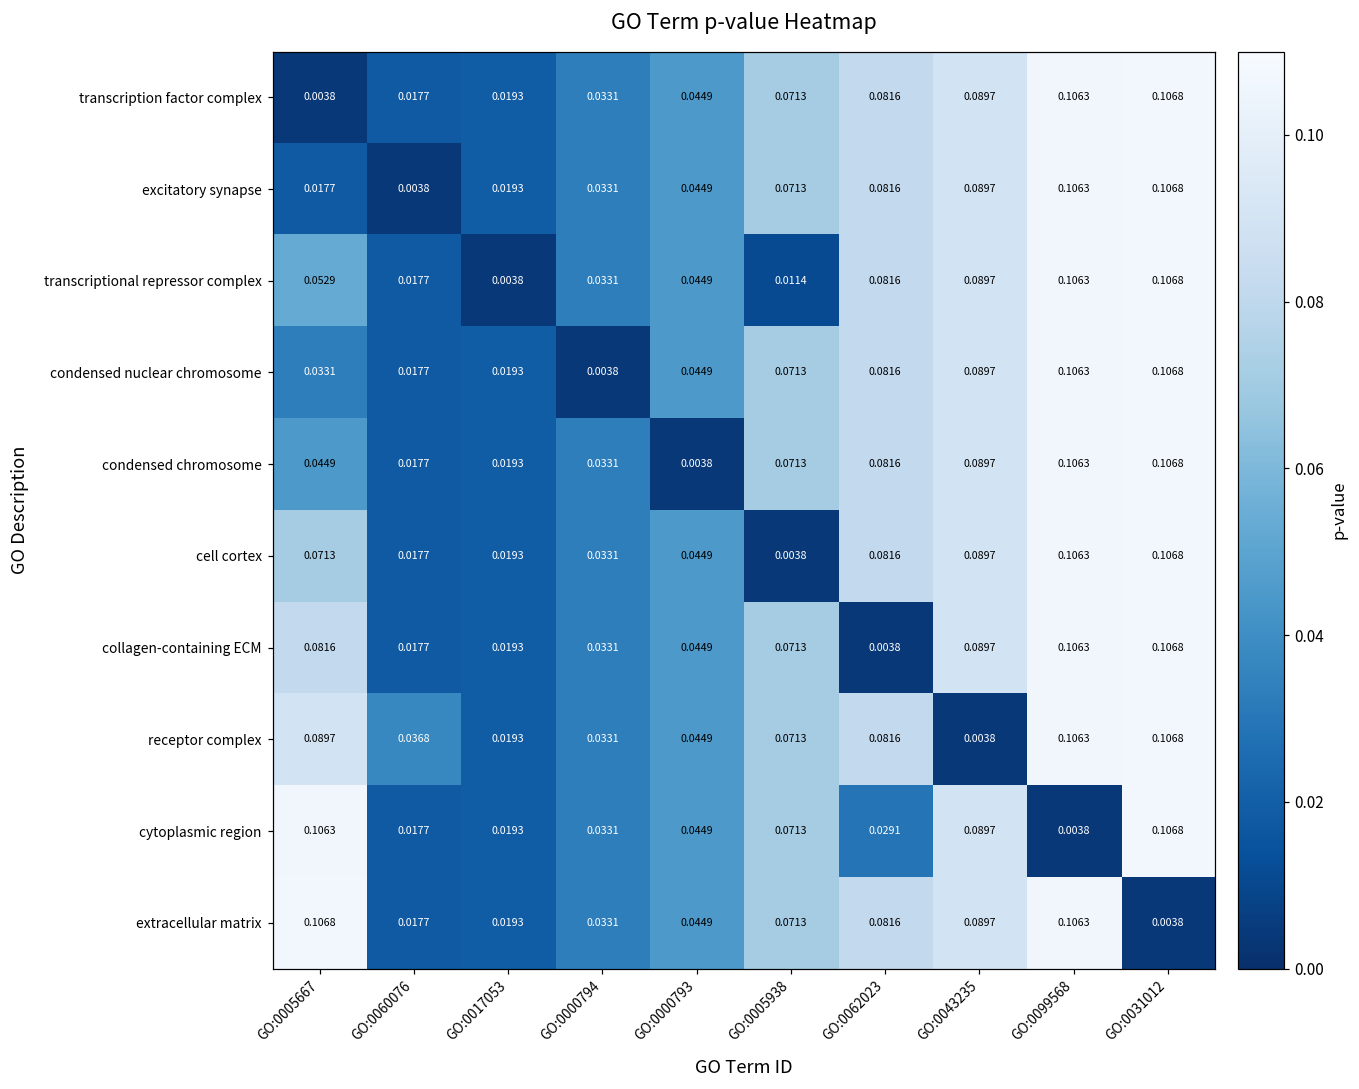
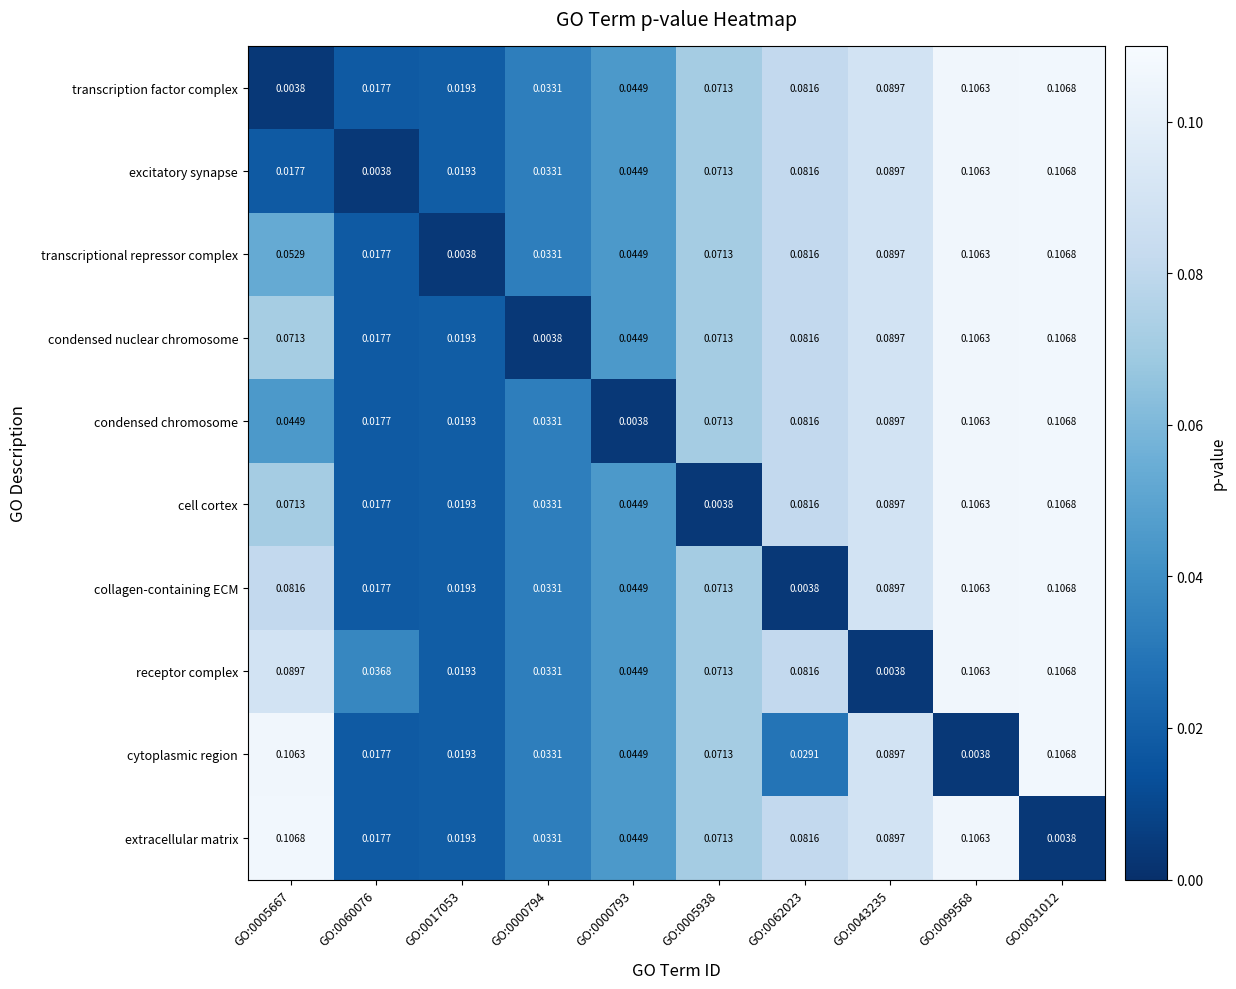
transcriptional repressor complex, GO:0005938: 0.0114 -> 0.0713
condensed nuclear chromosome, GO:0005667: 0.0331 -> 0.0713
